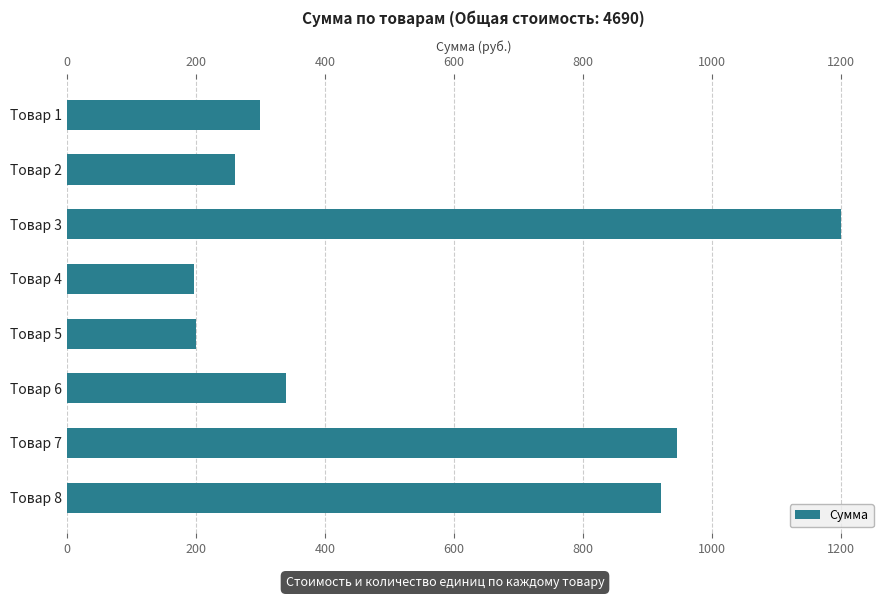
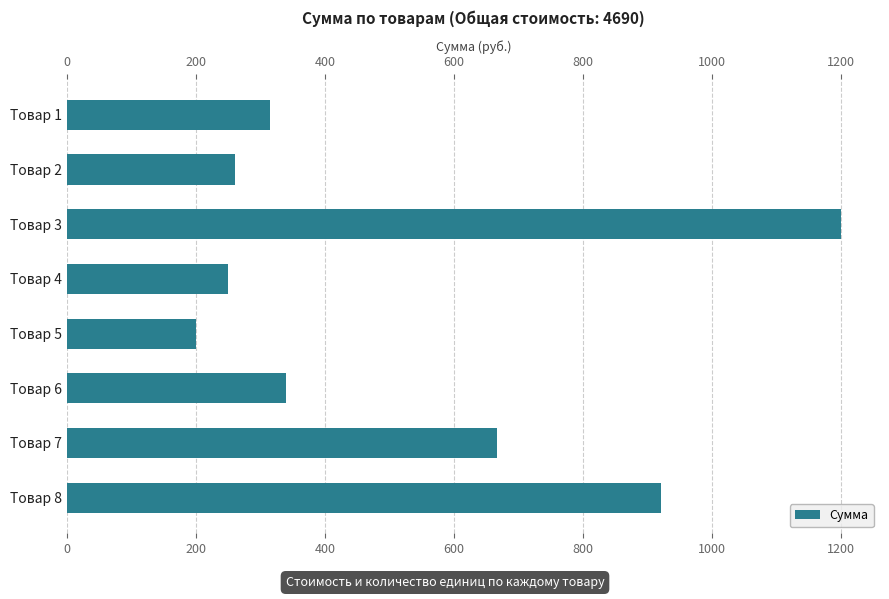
Товар 1: 300 -> 320
Товар 4: 200 -> 250
Товар 7: 950 -> 670
